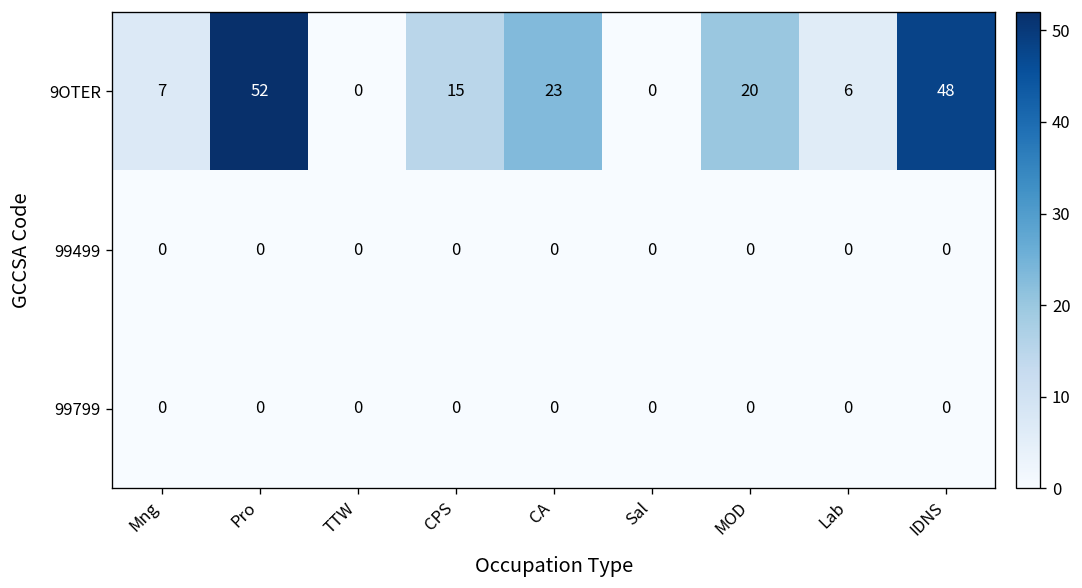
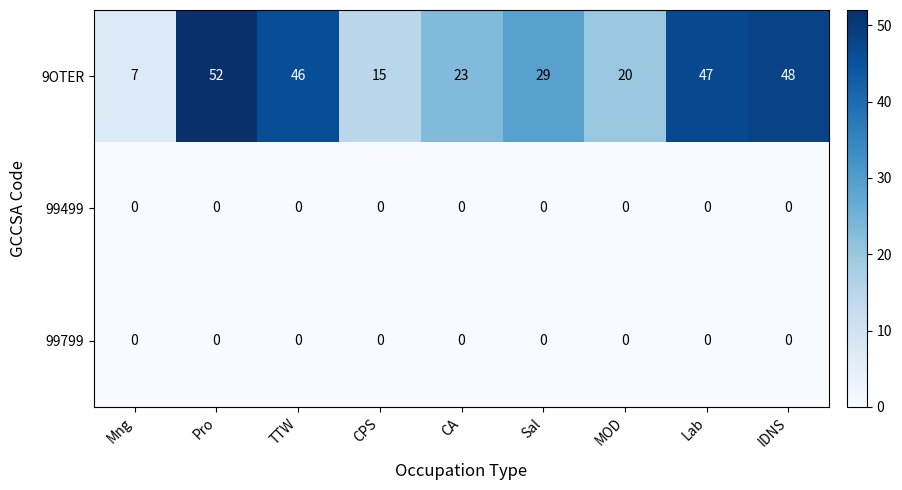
9OTER, TTW: 0 -> 46
9OTER, Sal: 0 -> 29
9OTER, Lab: 6 -> 47
